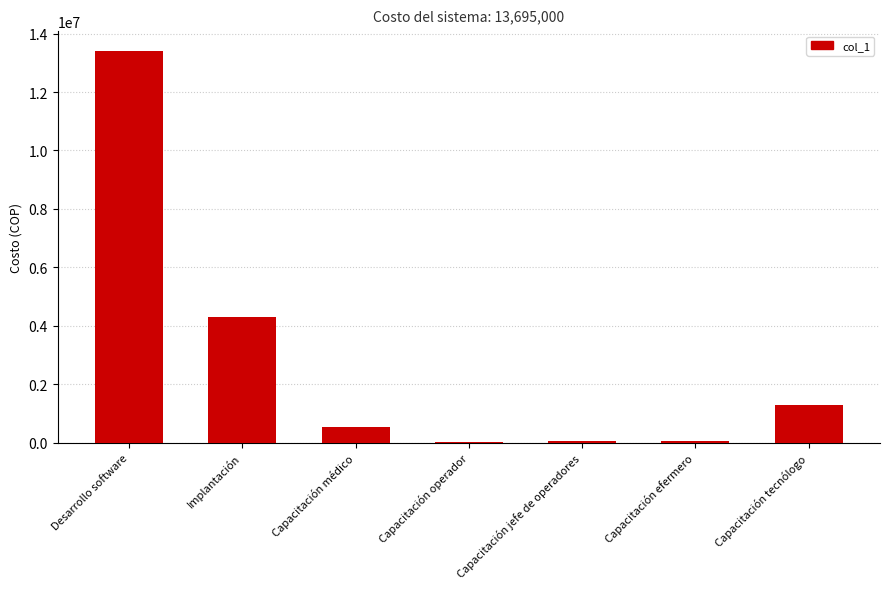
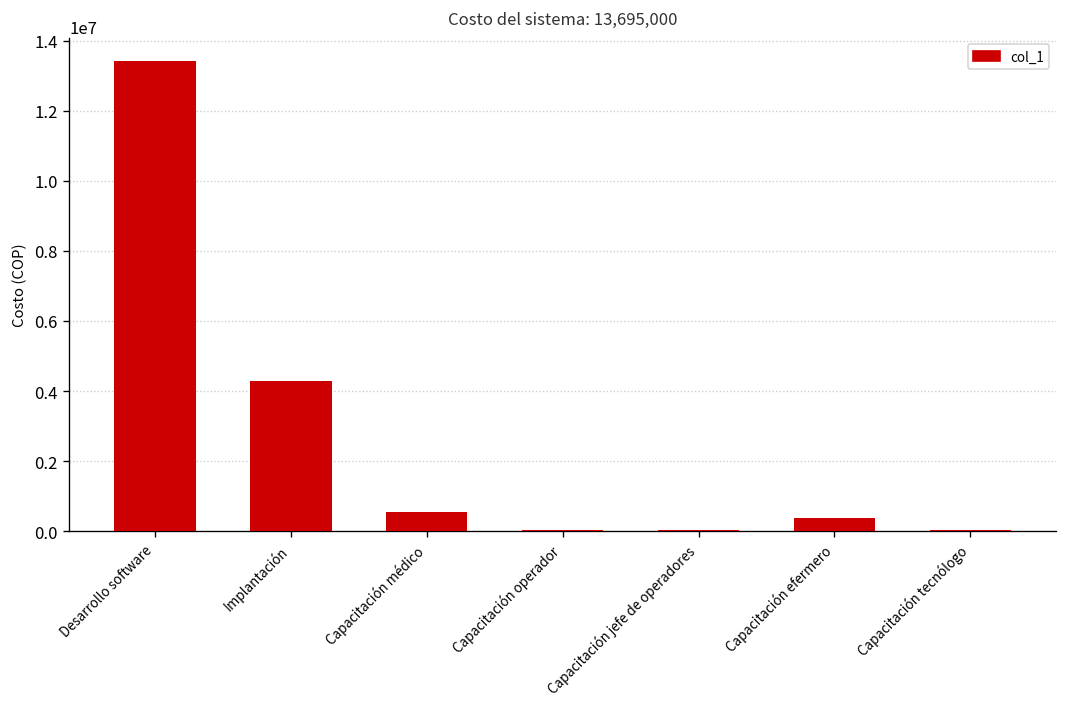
Capacitación efermero: 0 -> 400000
Capacitación tecnólogo: 1300000 -> 0
